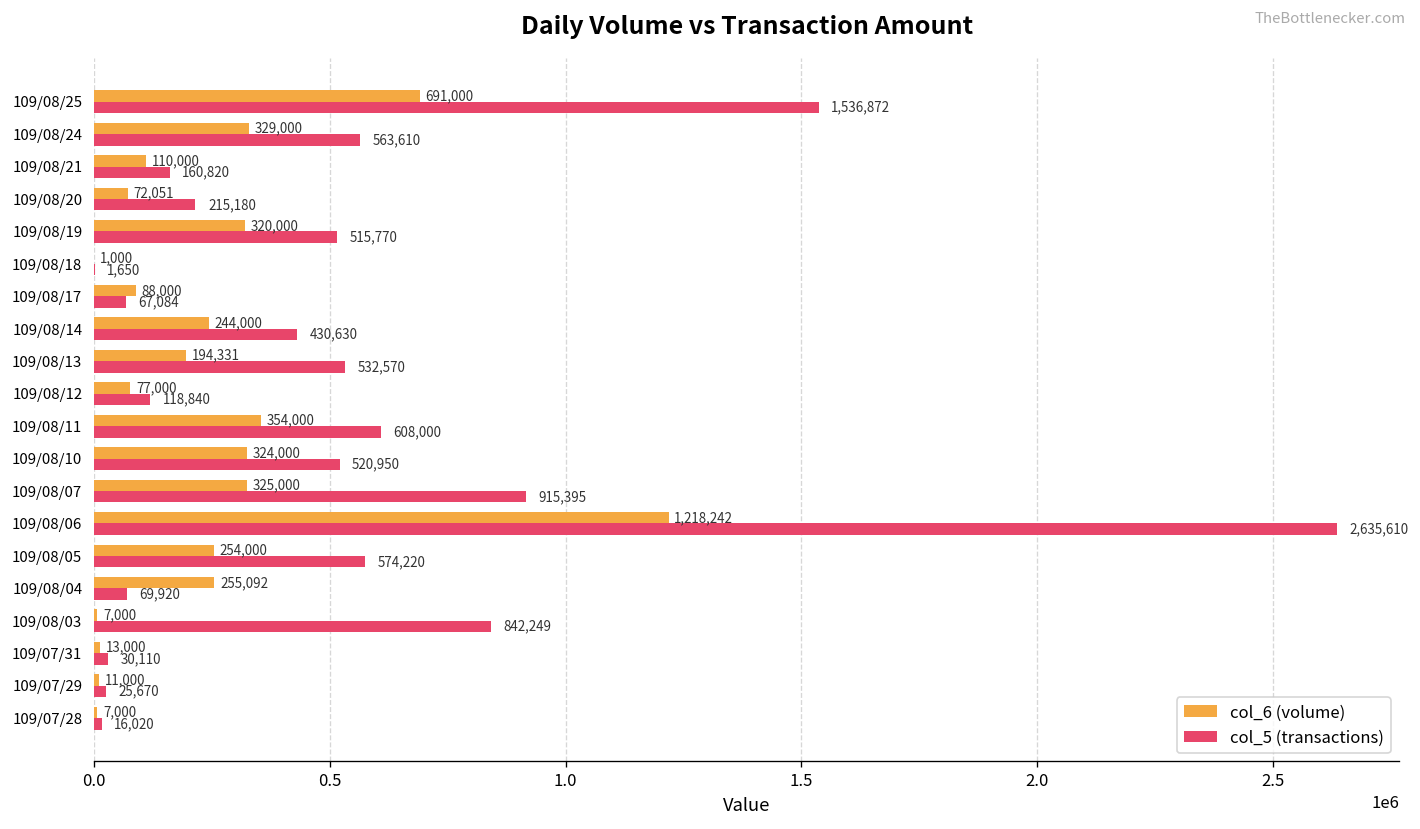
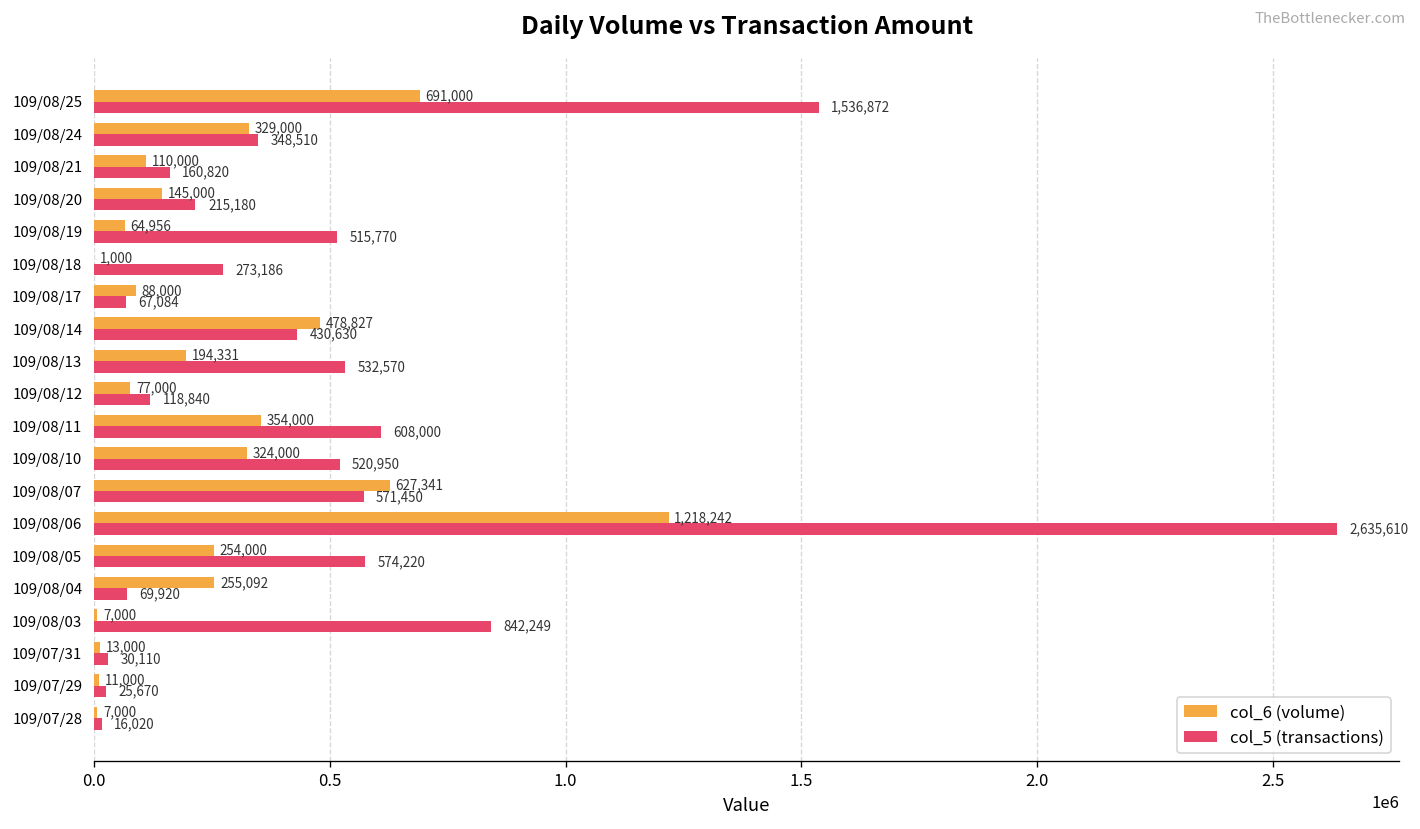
col_5 (transactions), 109/08/24: 563,610 -> 348,510
col_6 (volume), 109/08/20: 72,051 -> 145,000
col_6 (volume), 109/08/19: 320,000 -> 64,956
col_5 (transactions), 109/08/18: 1,650 -> 273,186
col_6 (volume), 109/08/14: 244,000 -> 478,827
col_6 (volume), 109/08/07: 325,000 -> 627,341
col_5 (transactions), 109/08/07: 915,395 -> 571,450
